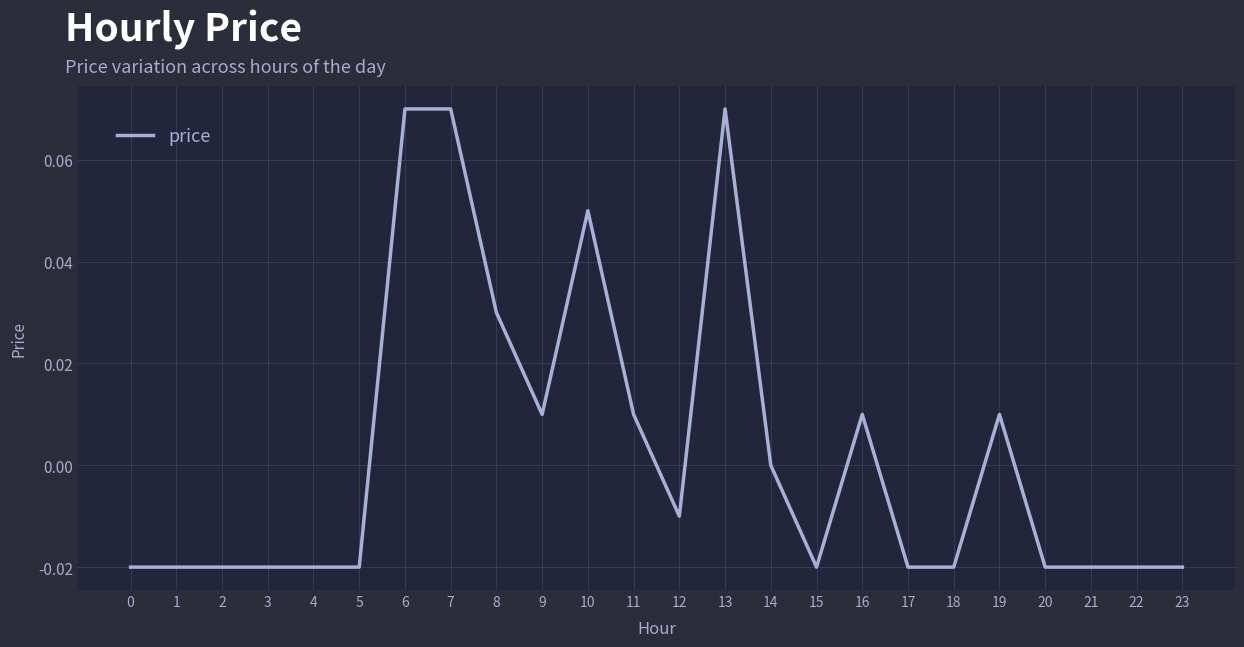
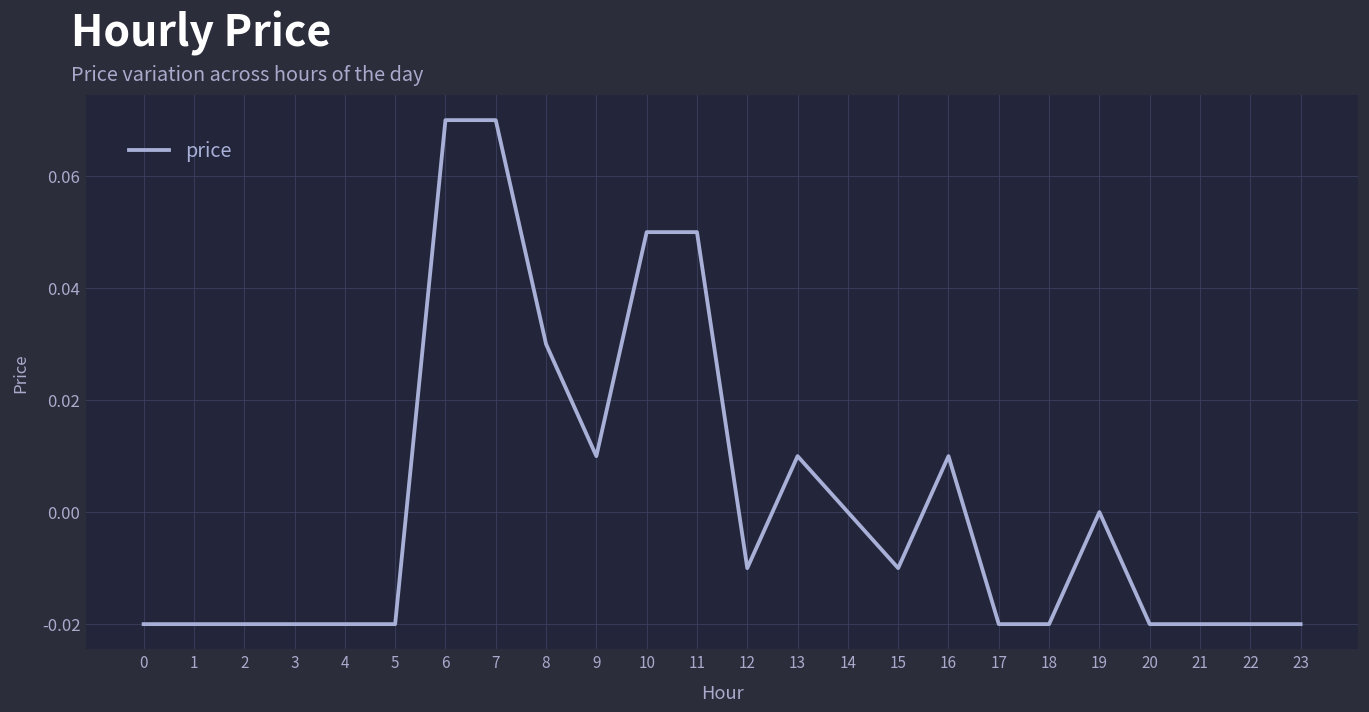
11: 0.01 -> 0.05
13: 0.07 -> 0.01
15: -0.02 -> -0.01
19: 0.01 -> 0.00
